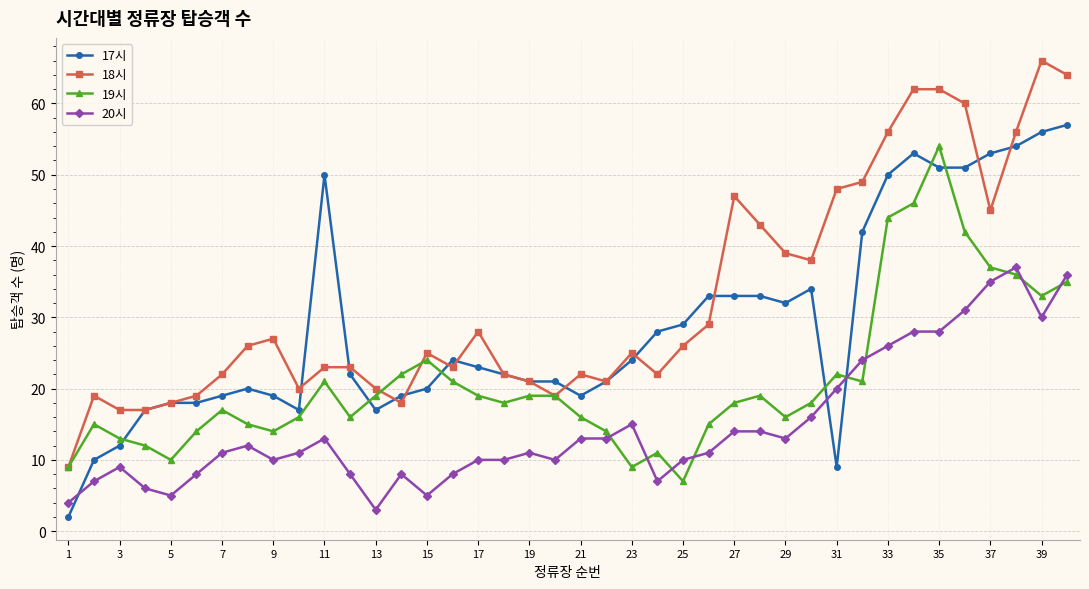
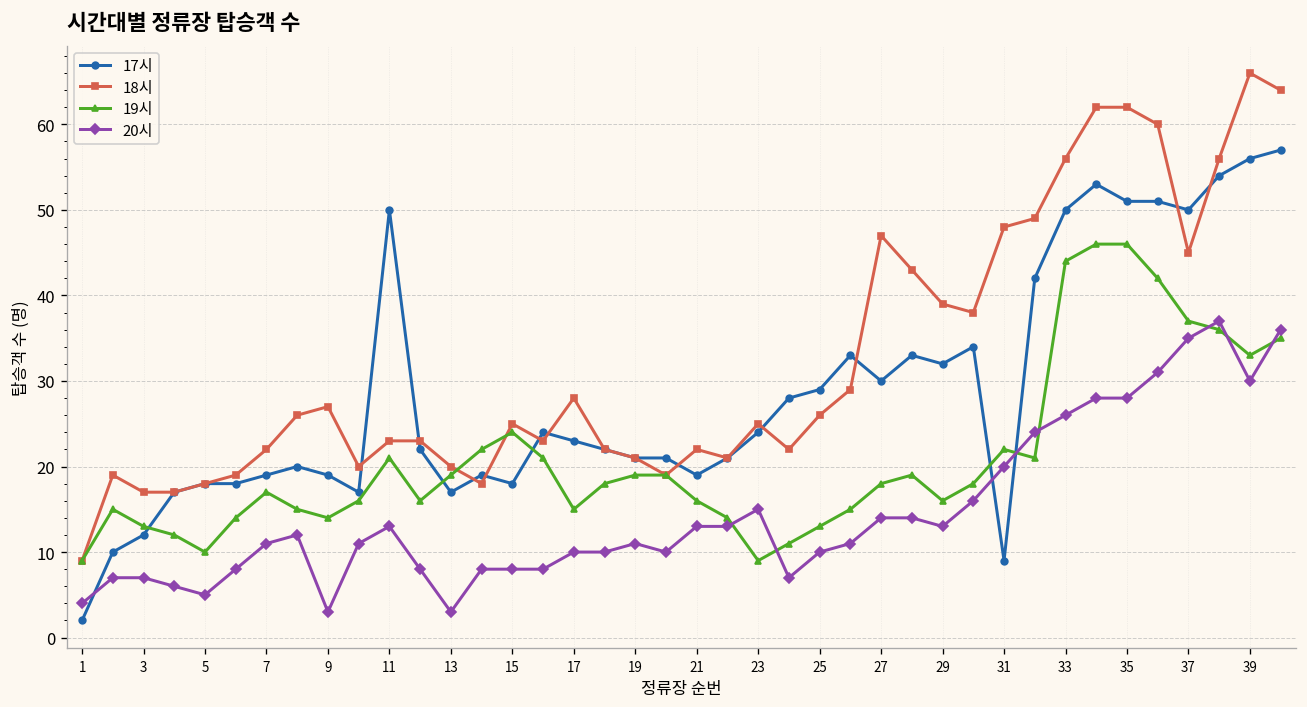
20시, 3: 9 -> 7
20시, 9: 10 -> 3
17시, 15: 20 -> 18
20시, 15: 5 -> 8
19시, 17: 19 -> 15
19시, 25: 7 -> 13
17시, 27: 33 -> 30
19시, 35: 54 -> 46
17시, 37: 53 -> 50
